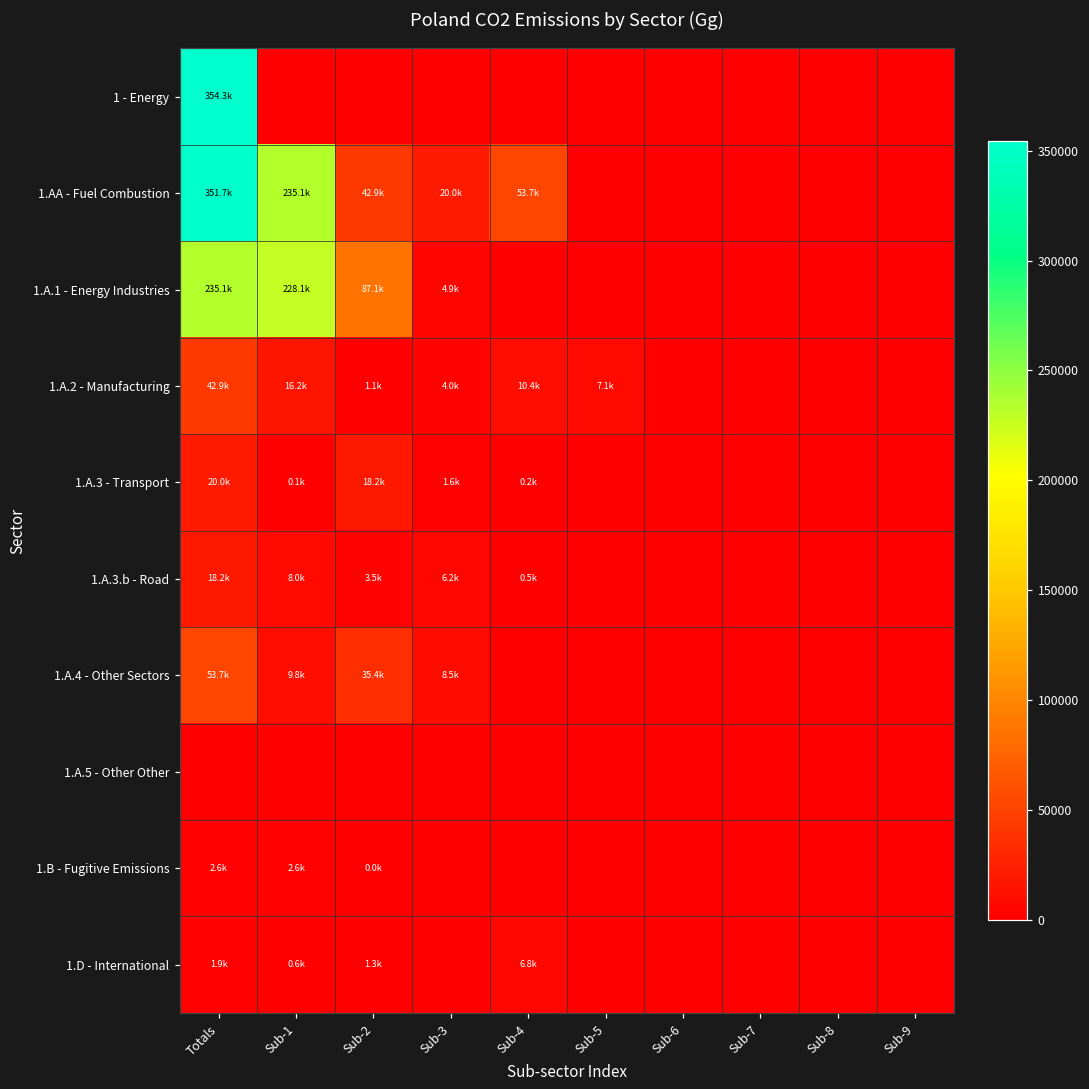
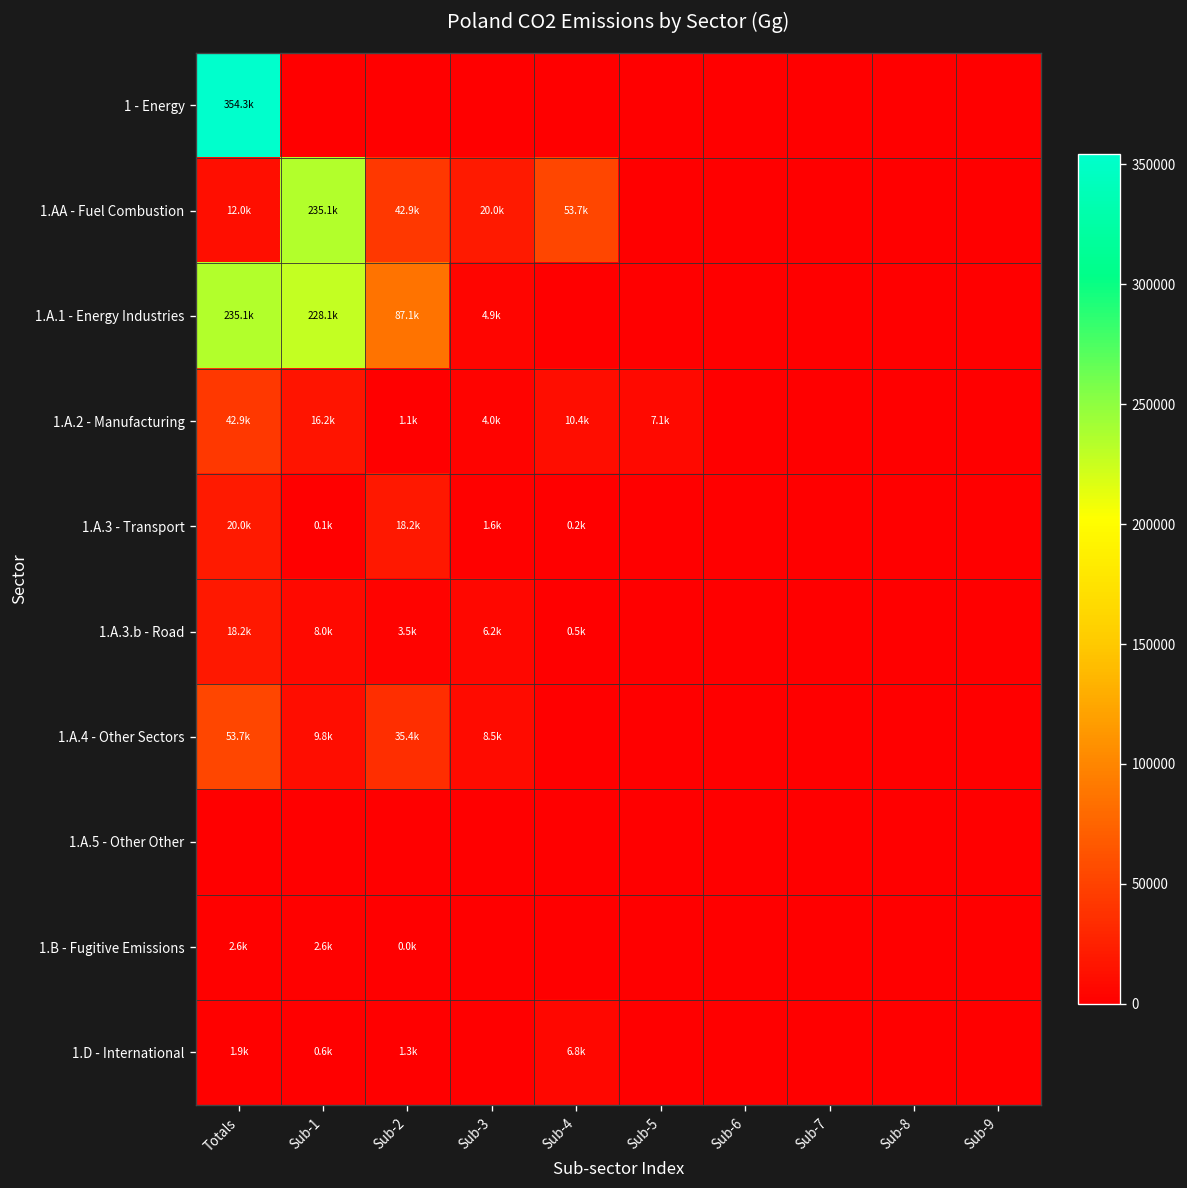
1.AA - Fuel Combustion, Totals: 351.7k -> 12.0k
